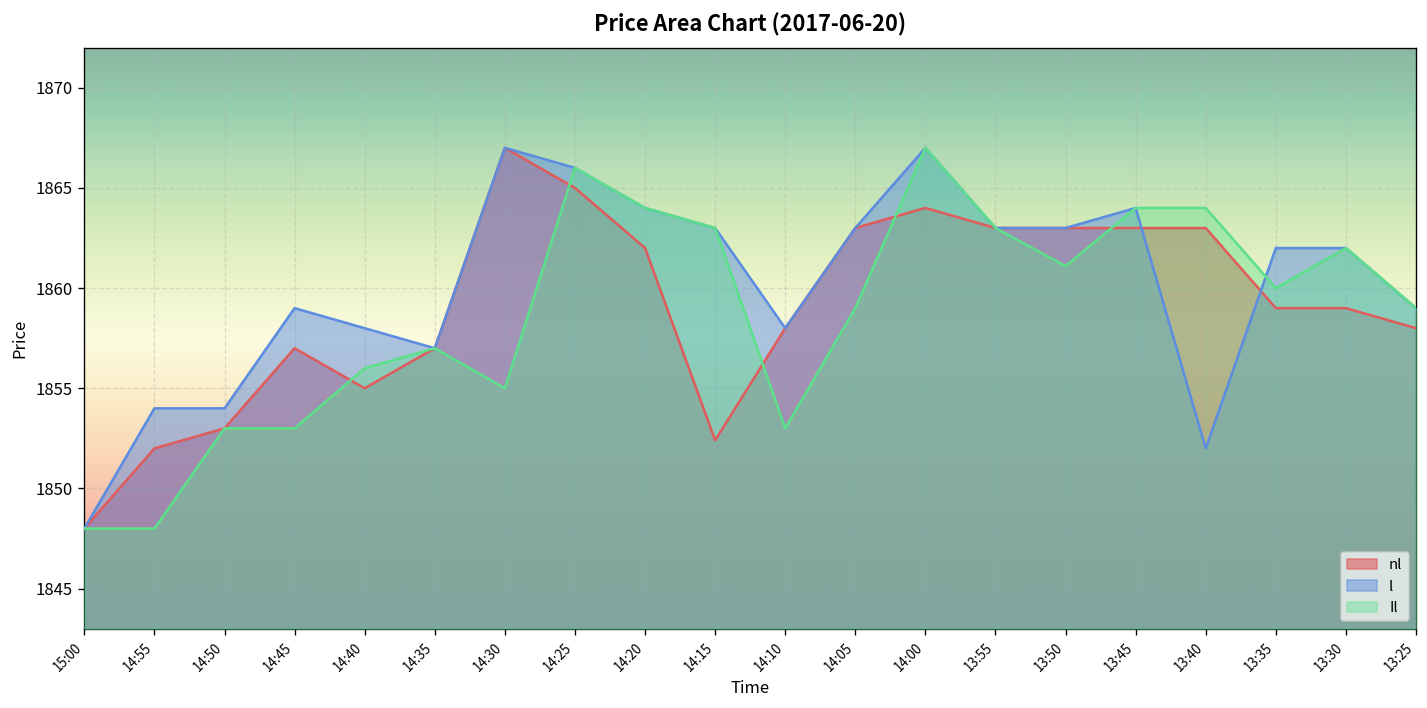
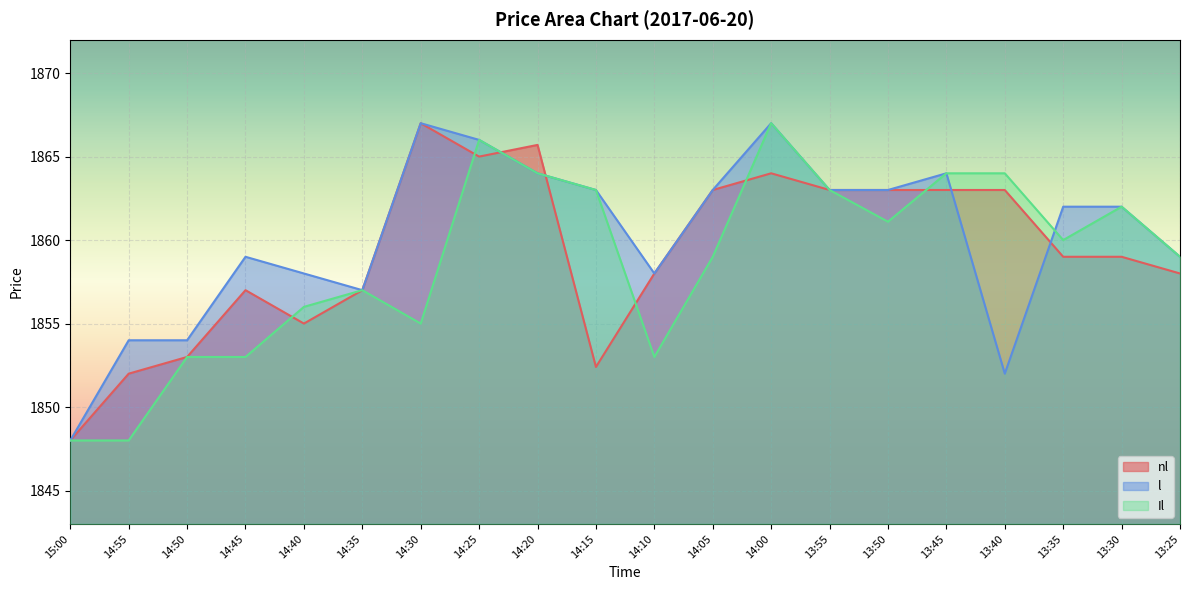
nl, 14:20: 1862.0 -> 1865.7
